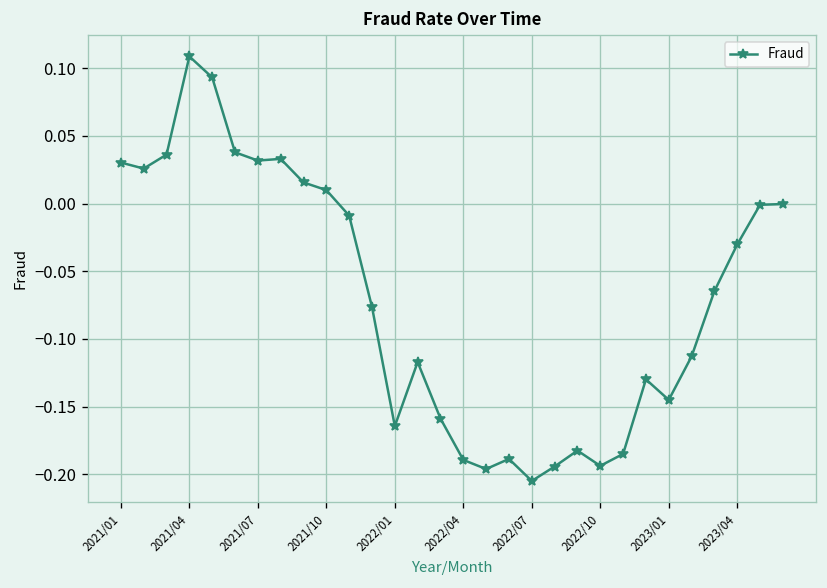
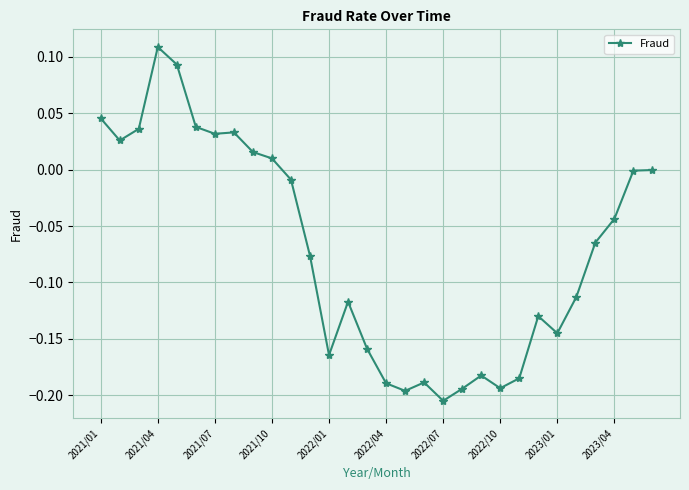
2021/01: 0.030 -> 0.046
2023/04: -0.030 -> -0.044
